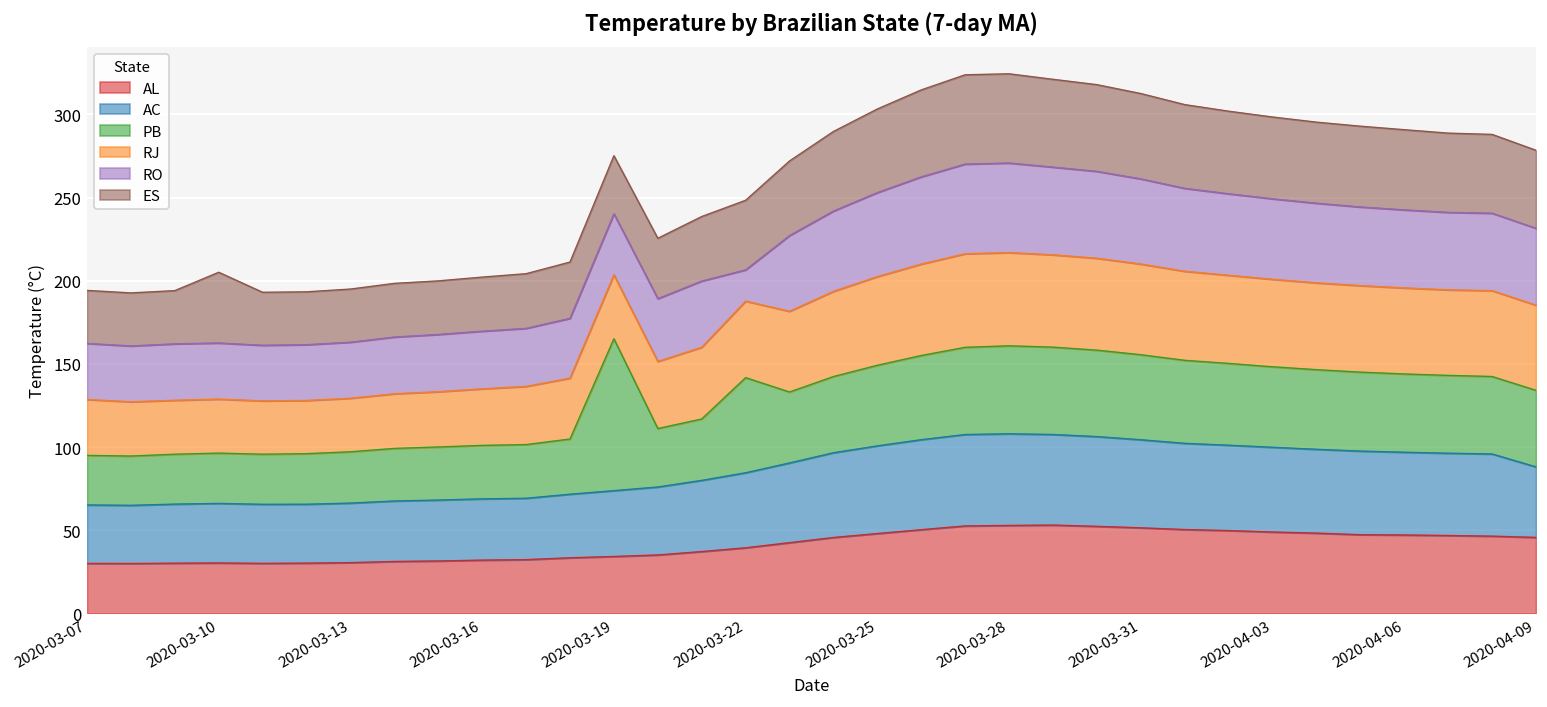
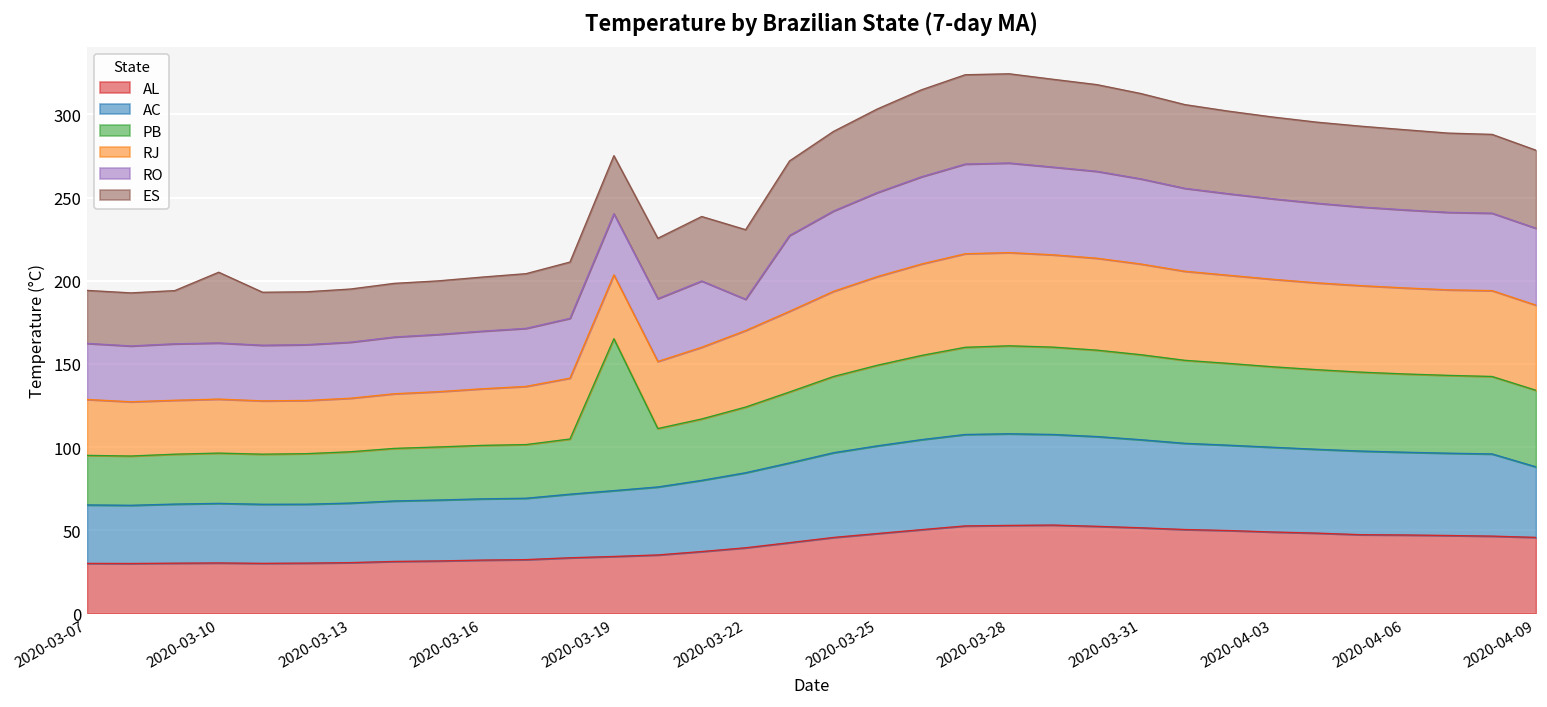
PB, 2020-03-22: 57 -> 40
